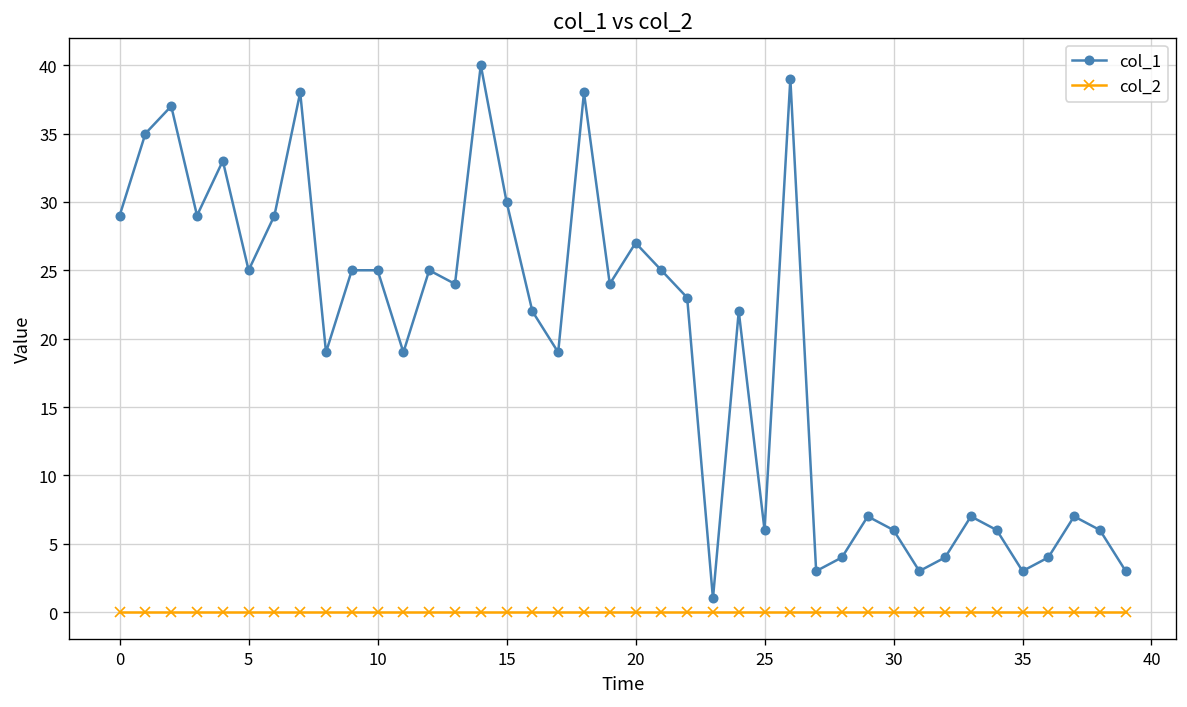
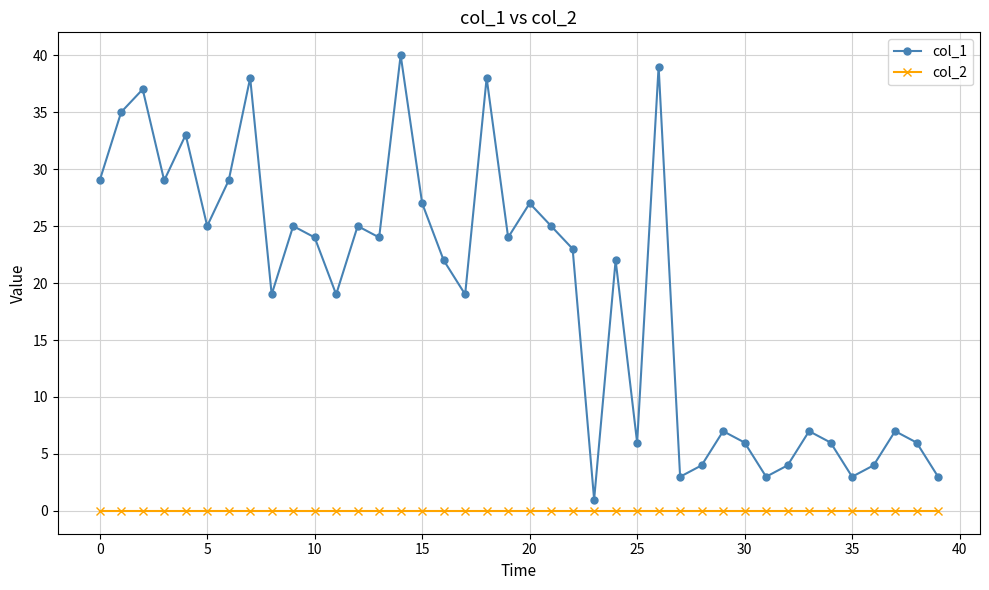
col_1, 10: 25 -> 24
col_1, 15: 30 -> 27
